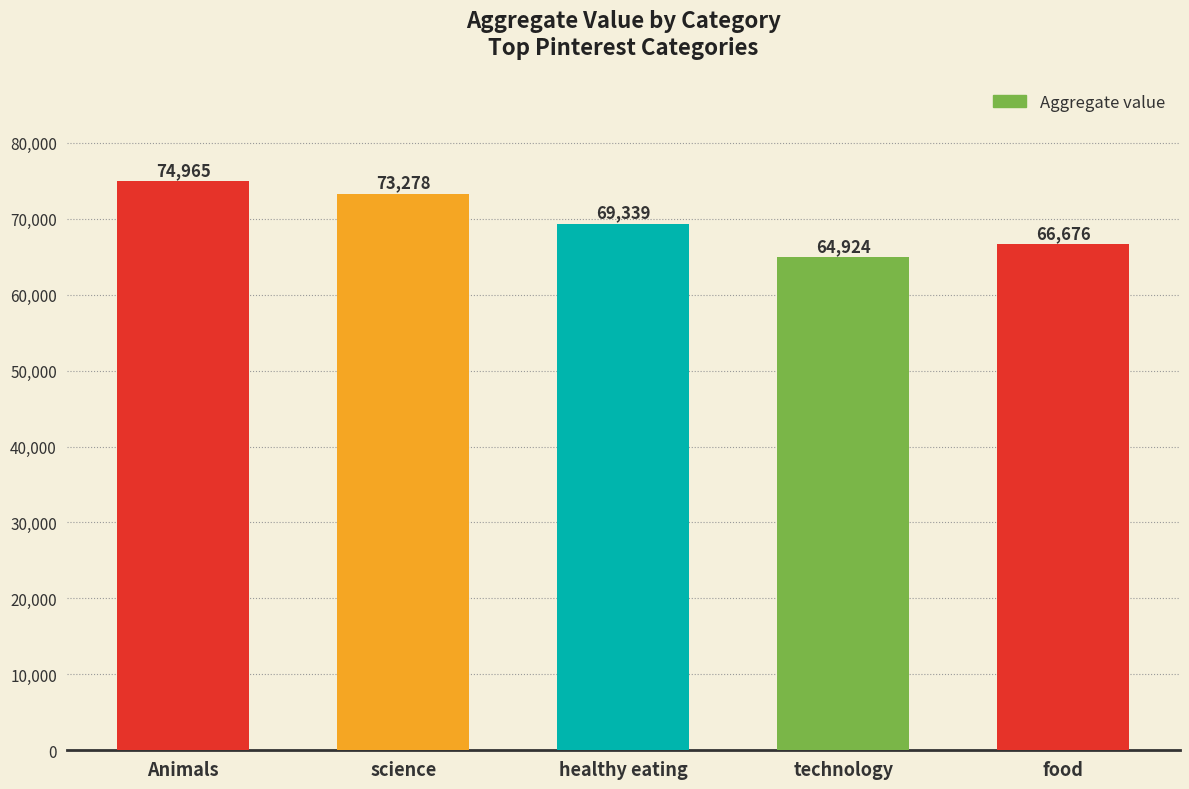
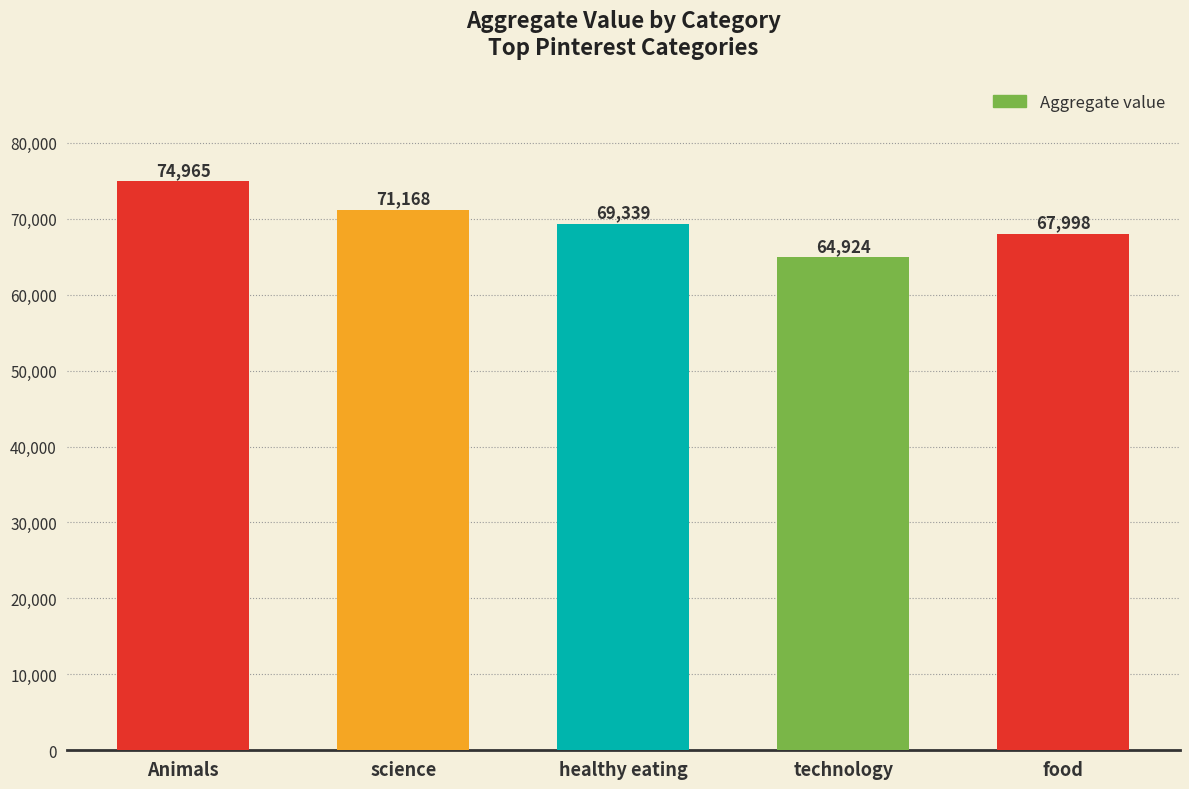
science: 73,278 -> 71,168
food: 66,676 -> 67,998
